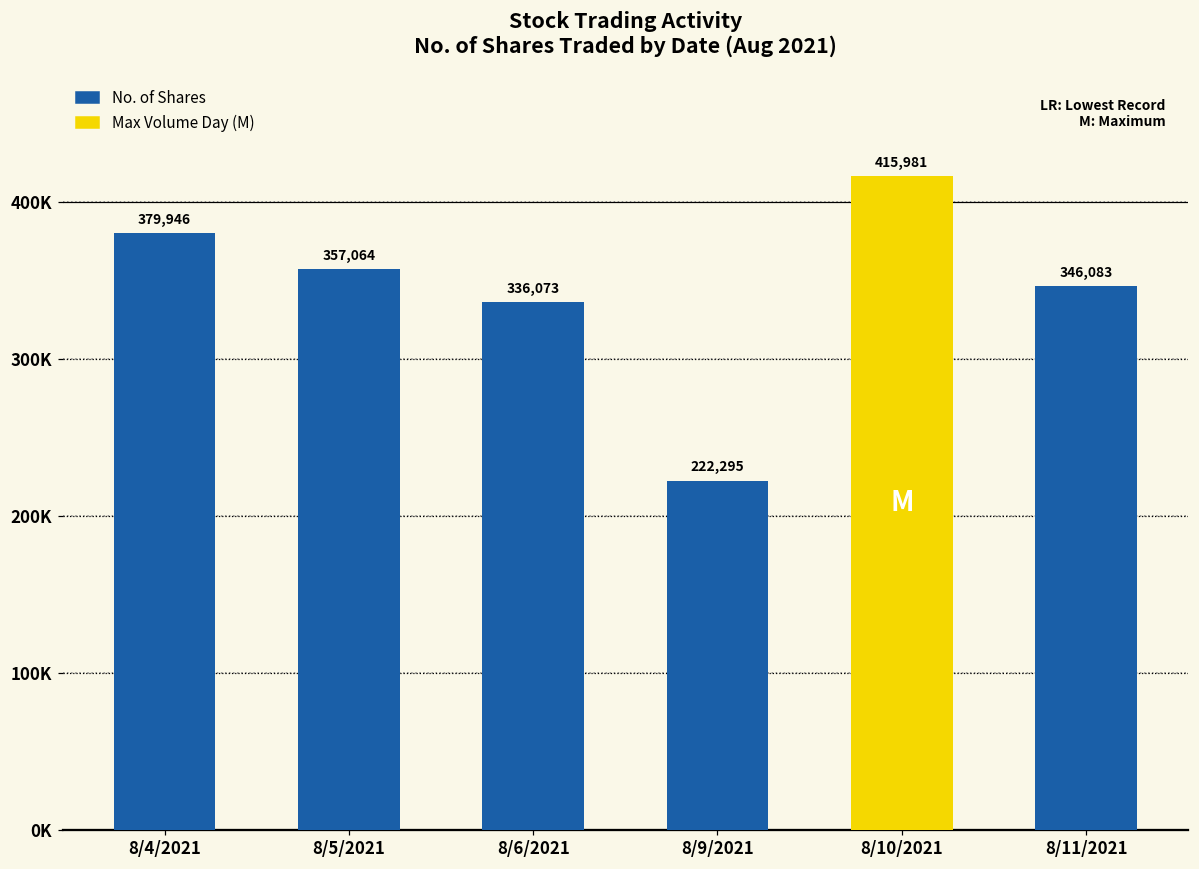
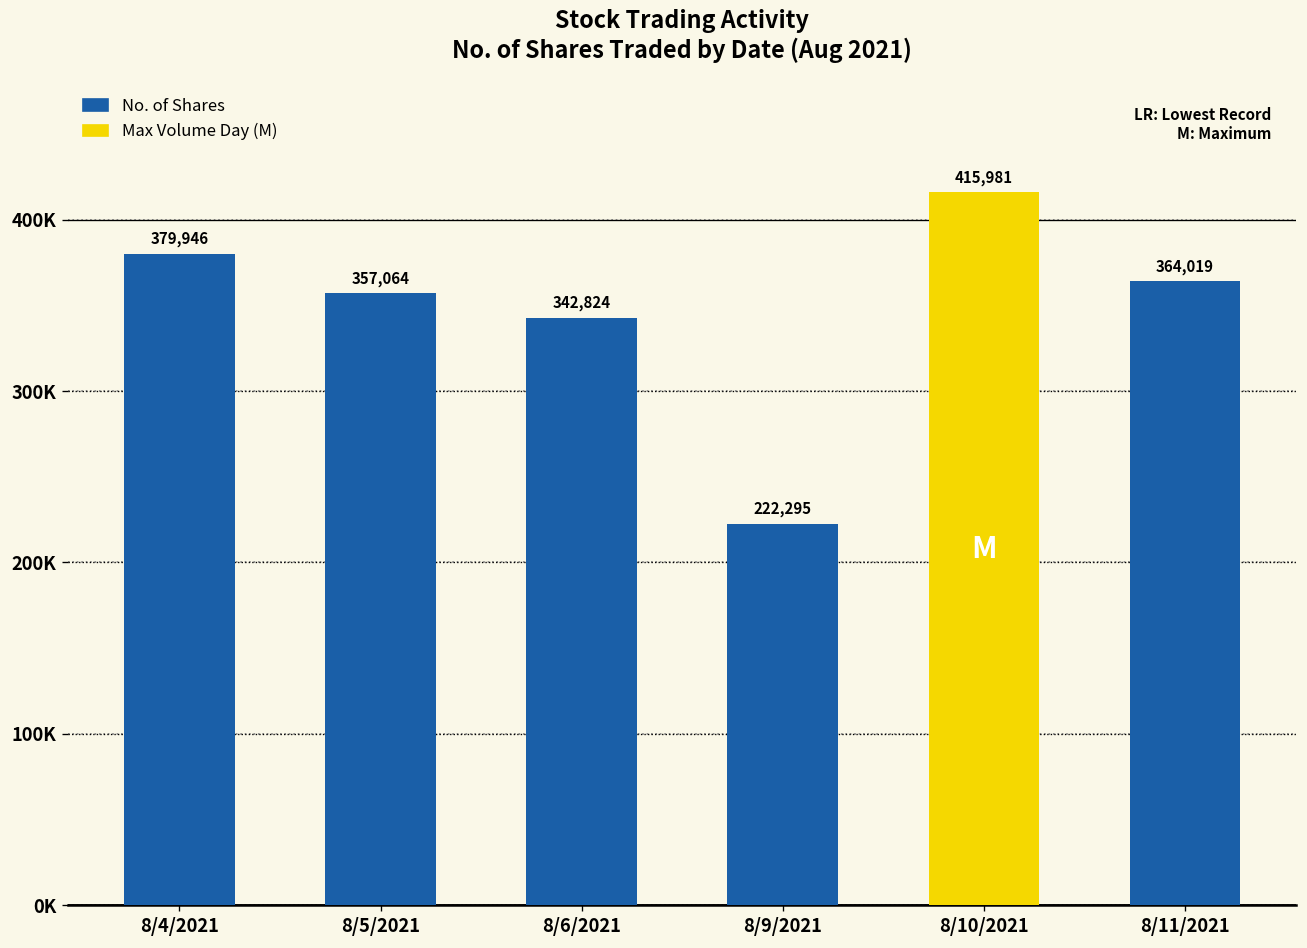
8/6/2021: 336,073 -> 342,824
8/11/2021: 346,083 -> 364,019
